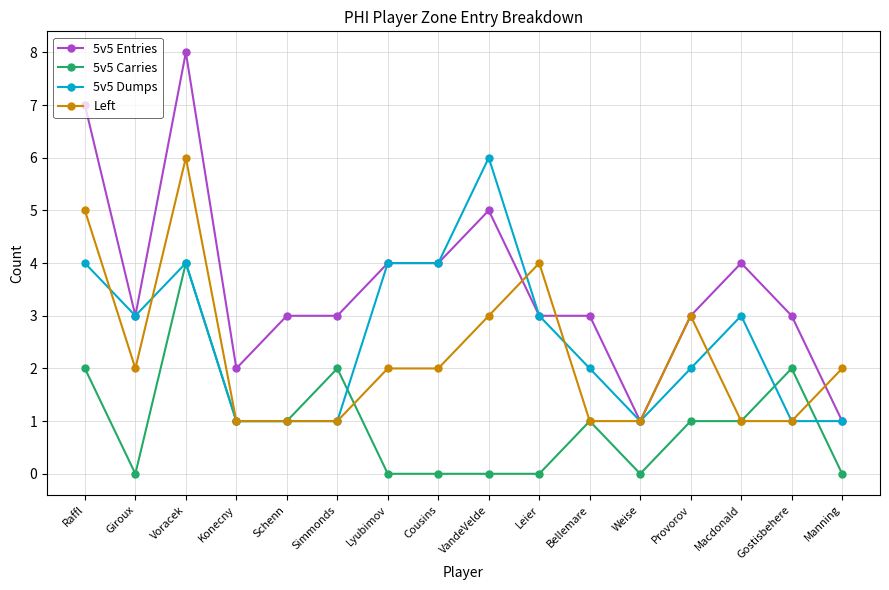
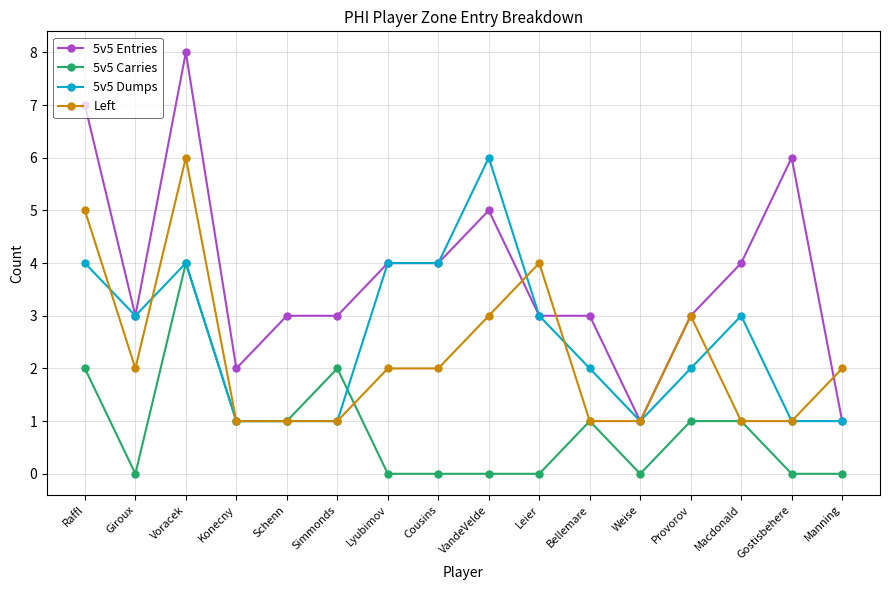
5v5 Entries, Gostisbehere: 3 -> 6
5v5 Carries, Gostisbehere: 2 -> 0
